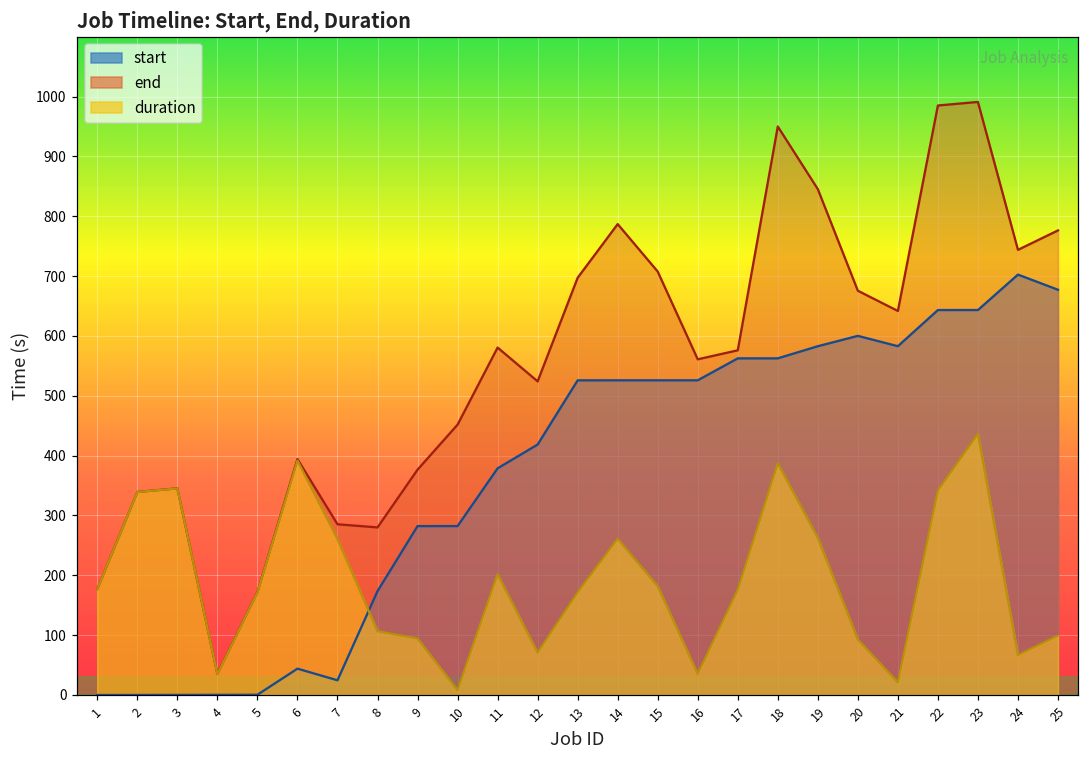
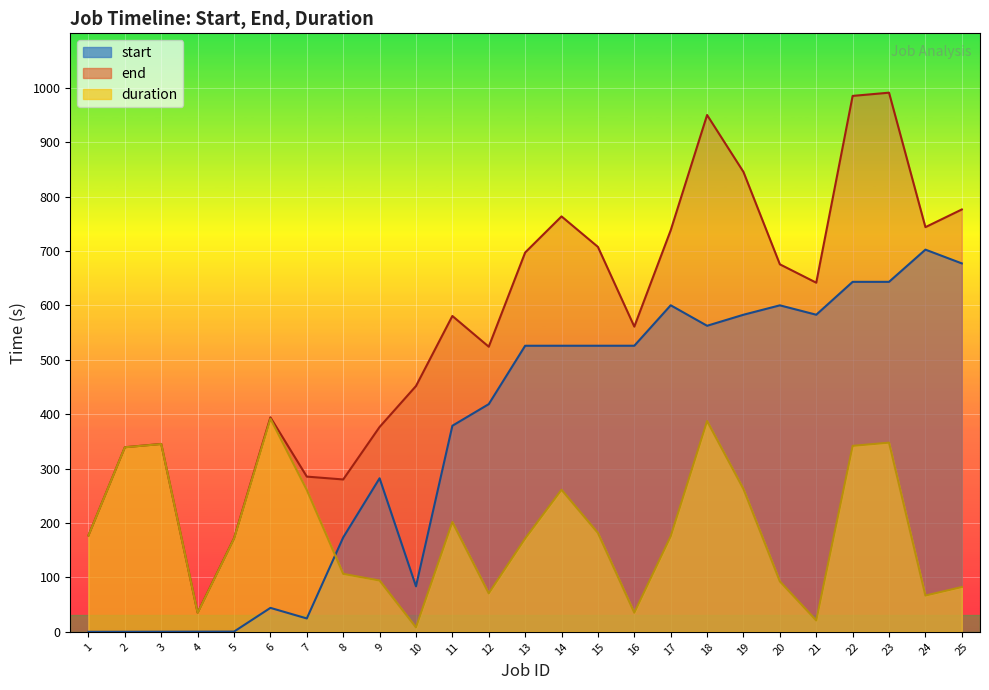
start, 10: 280 -> 80
end, 14: 790 -> 760
start, 17: 560 -> 600
end, 17: 580 -> 740
duration, 23: 440 -> 350
duration, 25: 100 -> 80
